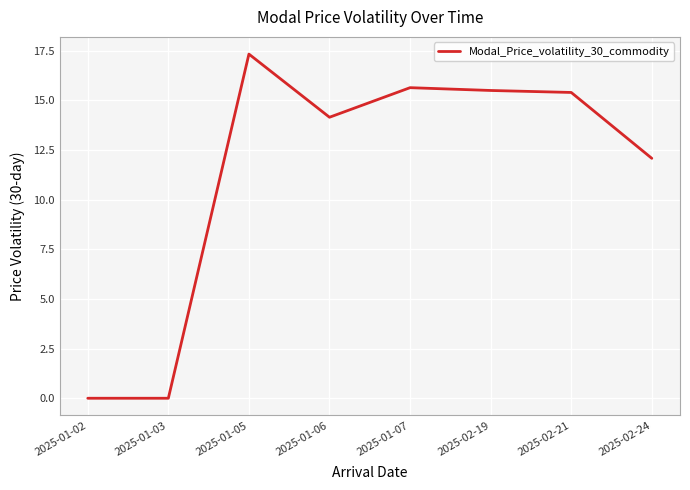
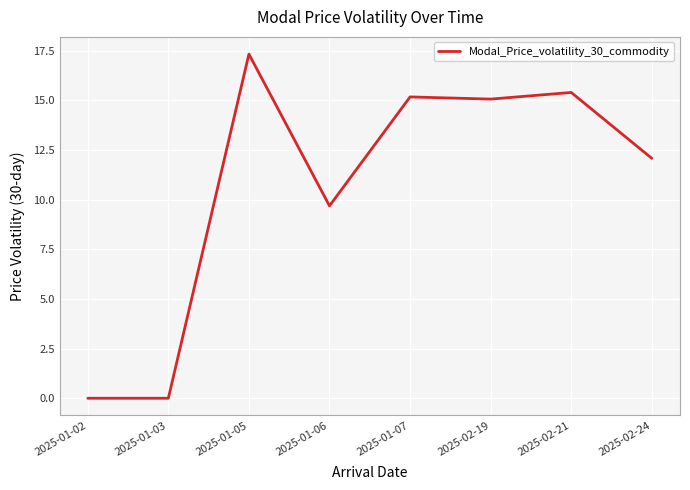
2025-01-06: 14.1 -> 9.7
2025-01-07: 15.6 -> 15.2
2025-02-19: 15.5 -> 15.1
